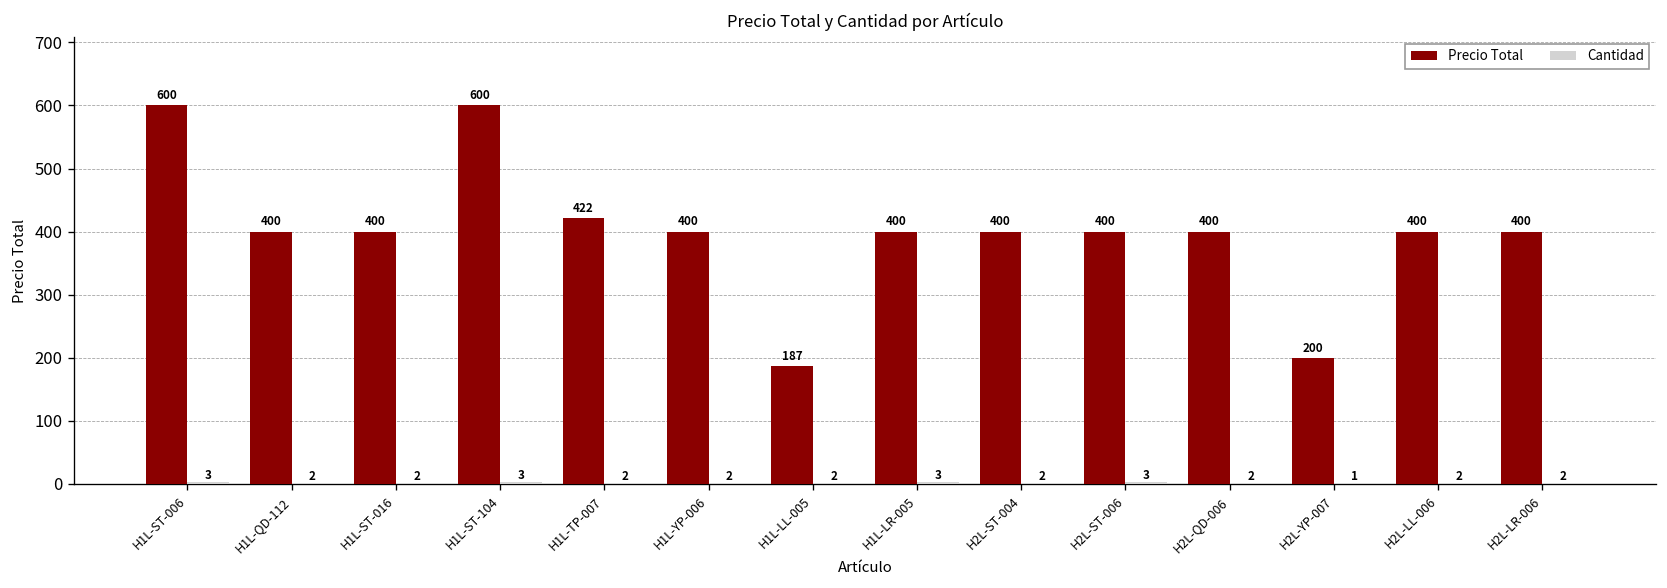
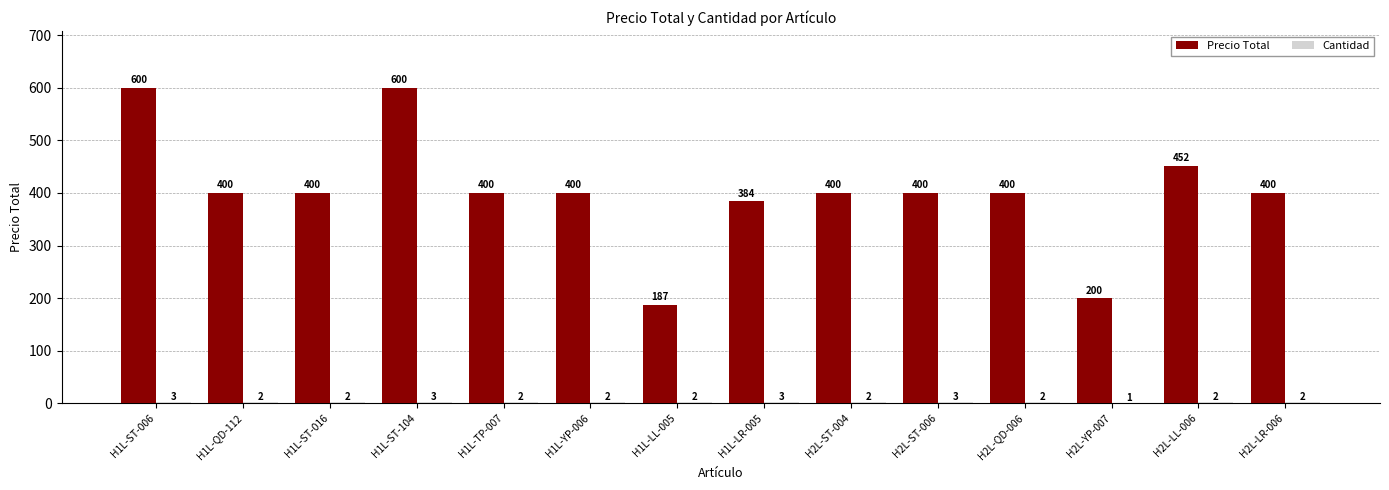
Precio Total, H1L-TP-007: 422 -> 400
Precio Total, H1L-LR-005: 400 -> 384
Precio Total, H2L-LL-006: 400 -> 452
